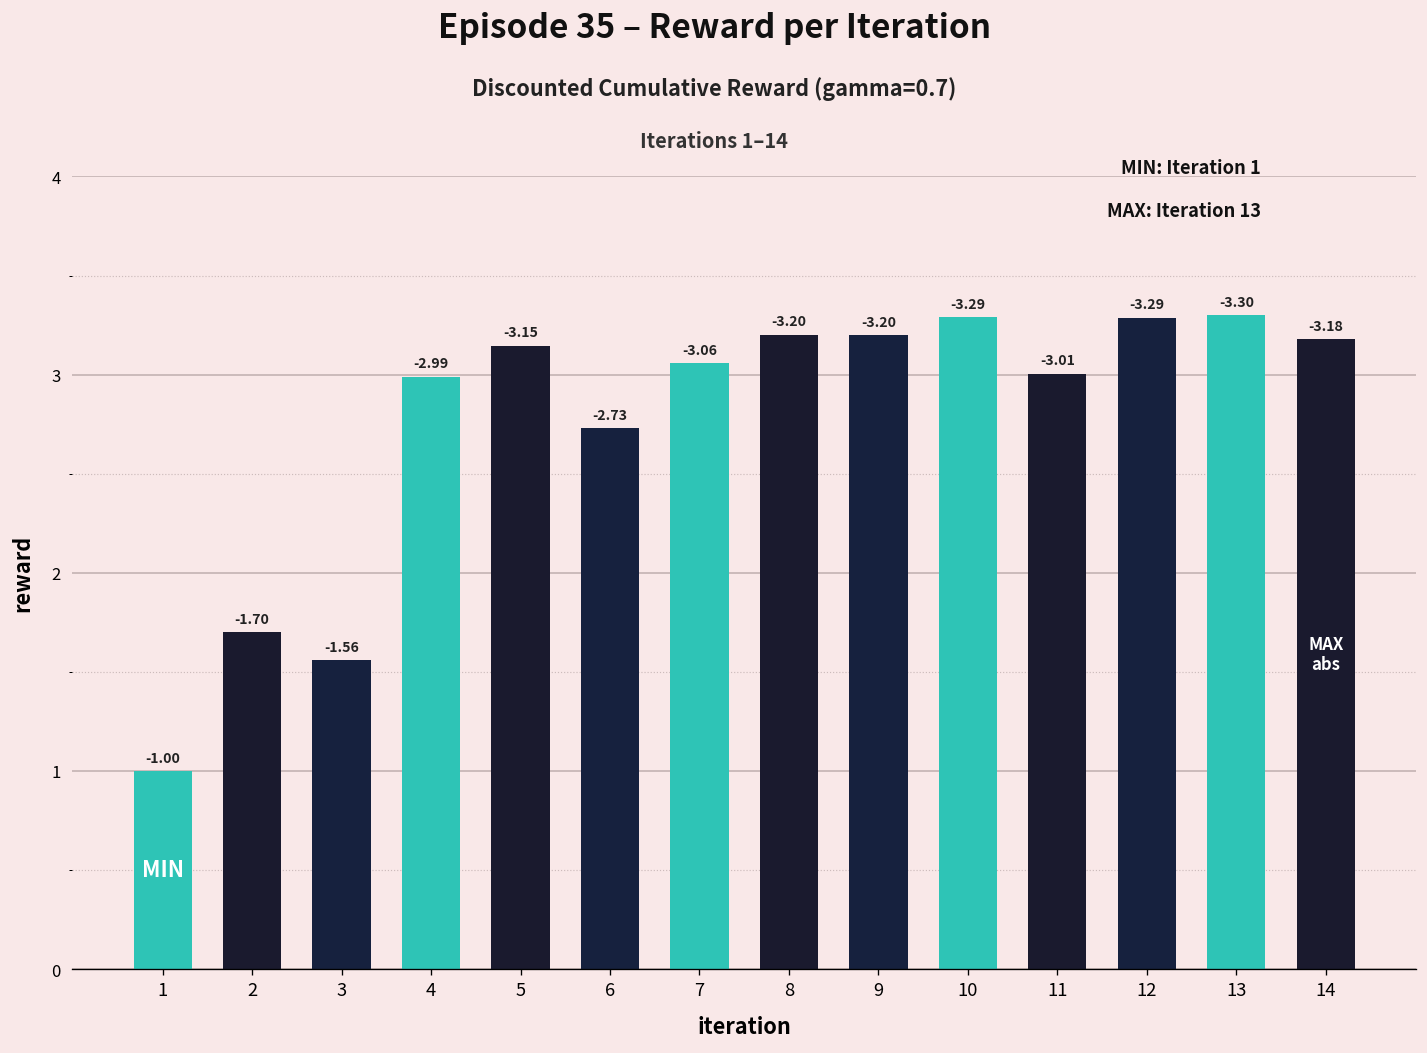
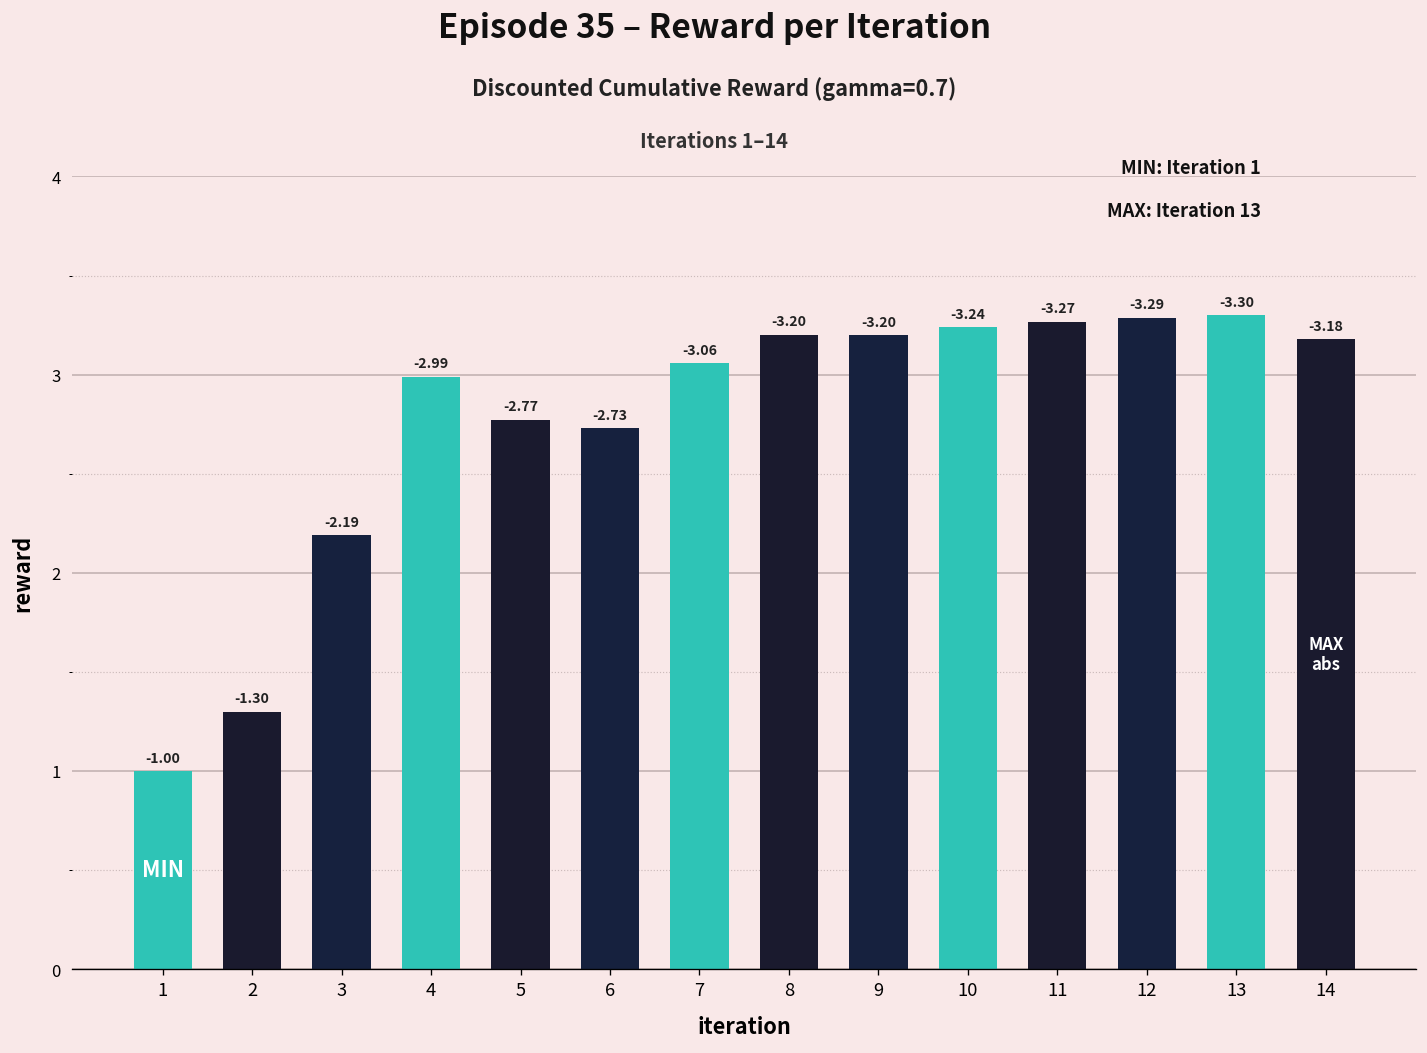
2: -1.70 -> -1.30
3: -1.56 -> -2.19
5: -3.15 -> -2.77
10: -3.29 -> -3.24
11: -3.01 -> -3.27
